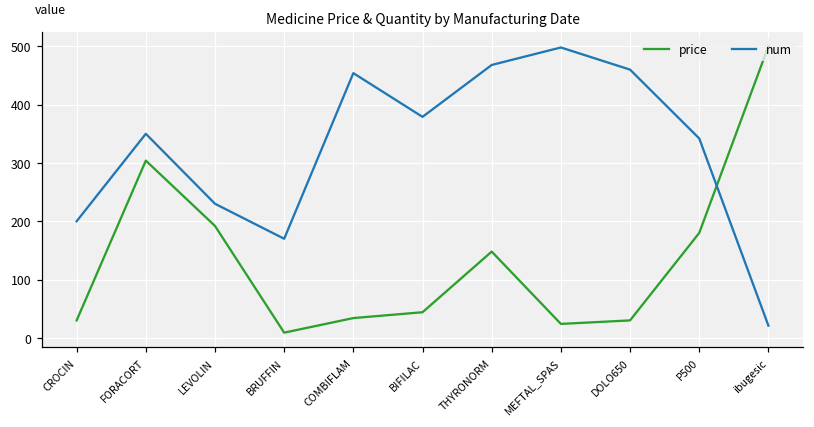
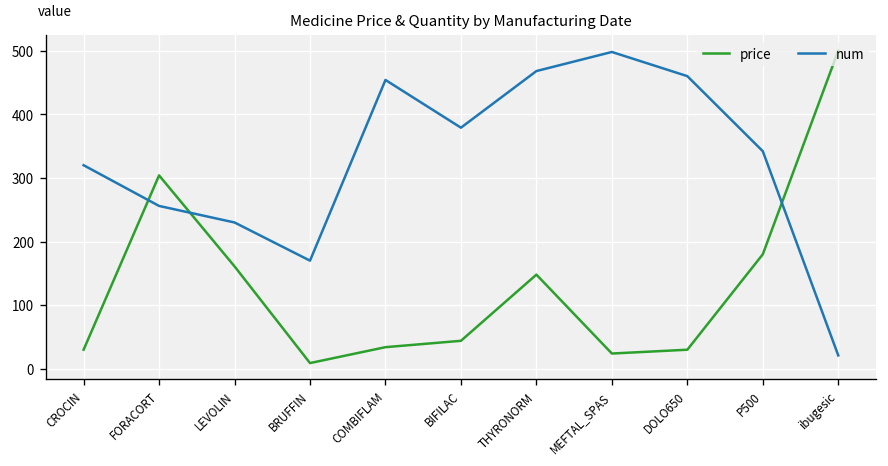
num, CROCIN: 200 -> 320
num, FORACORT: 350 -> 260
price, LEVOLIN: 190 -> 160
